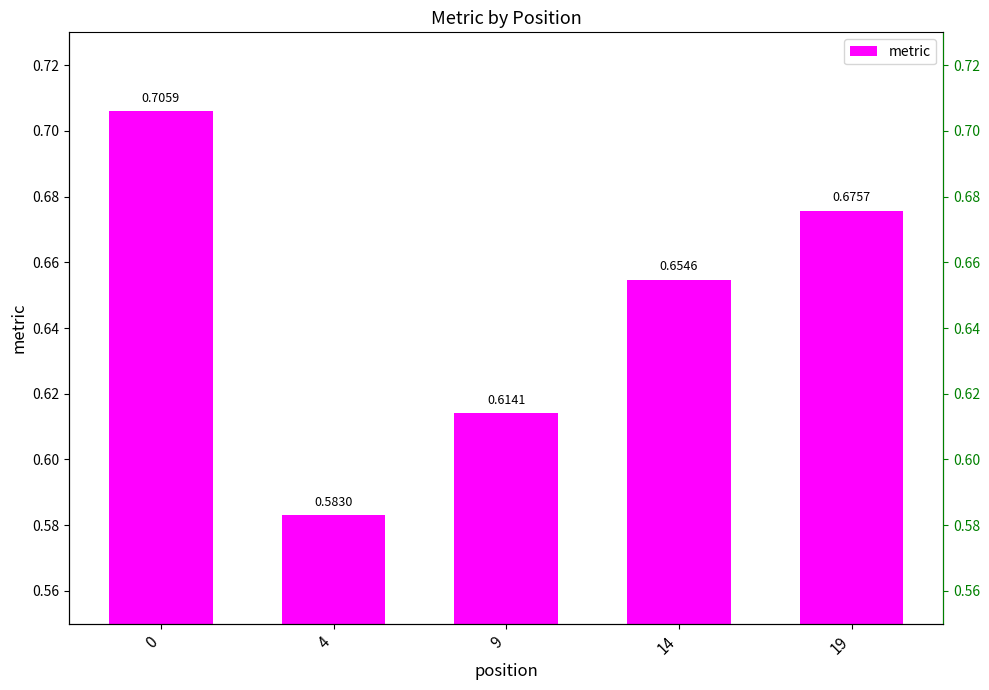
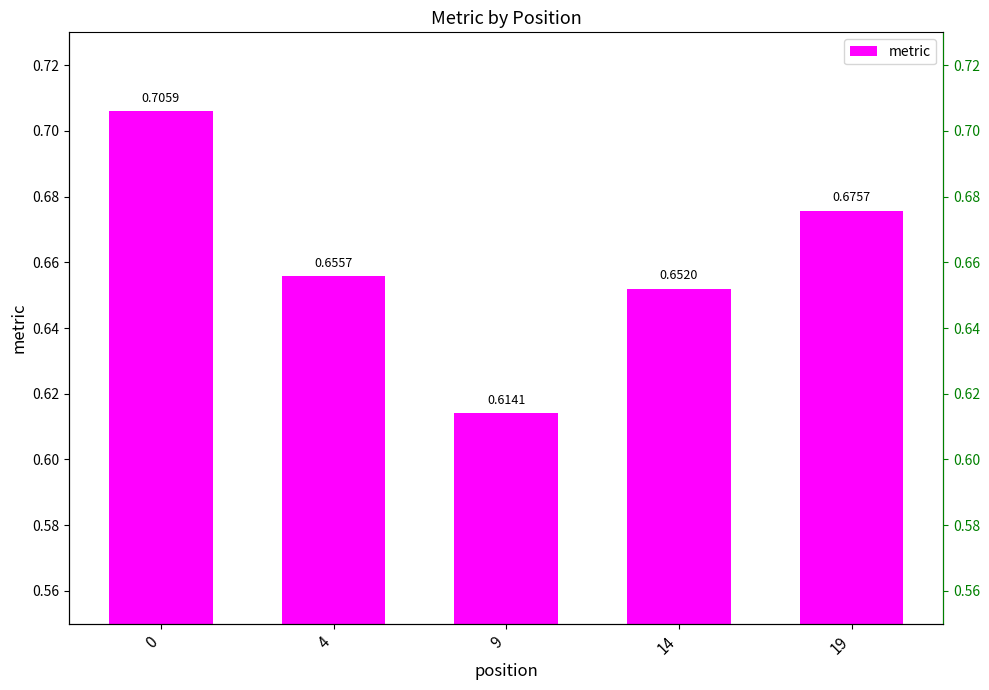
4: 0.5830 -> 0.6557
14: 0.6546 -> 0.6520
